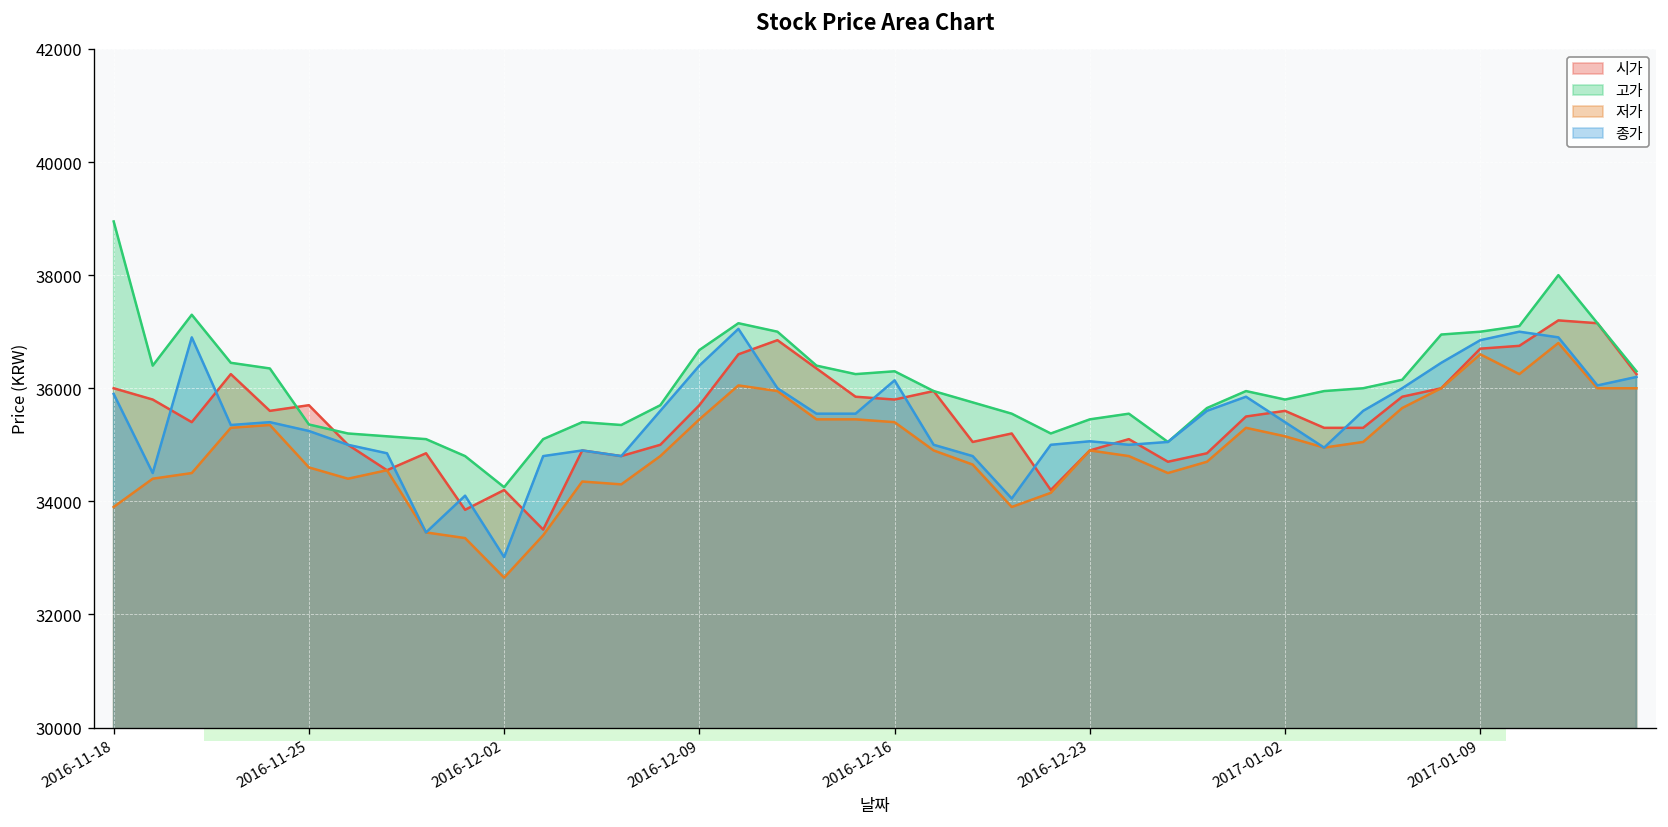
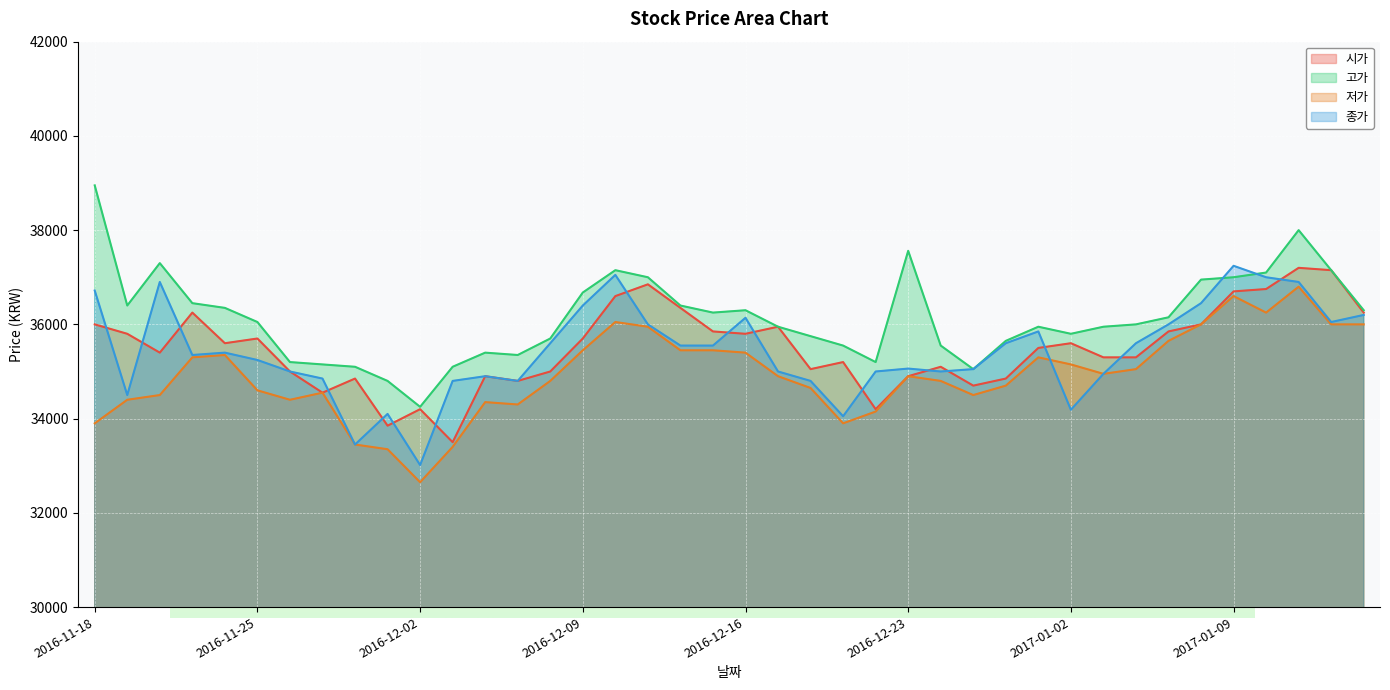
Stock Price Area Chart, 종가, 2016-11-18: 35900 -> 36700
Stock Price Area Chart, 고가, 2016-11-25: 35400 -> 36100
Stock Price Area Chart, 고가, 2016-12-23: 35500 -> 37600
Stock Price Area Chart, 종가, 2017-01-02: 35400 -> 34200
Stock Price Area Chart, 종가, 2017-01-09: 36900 -> 37200
